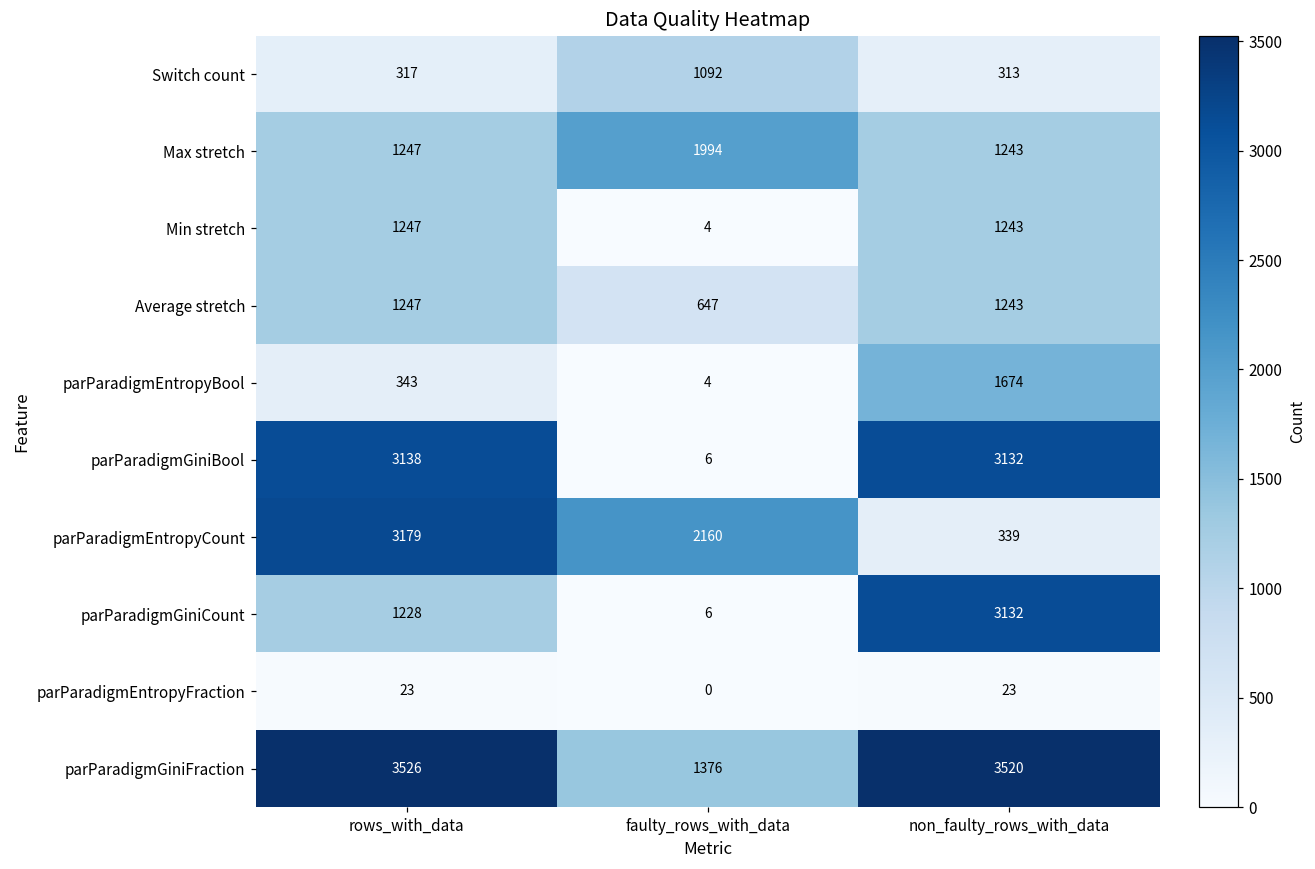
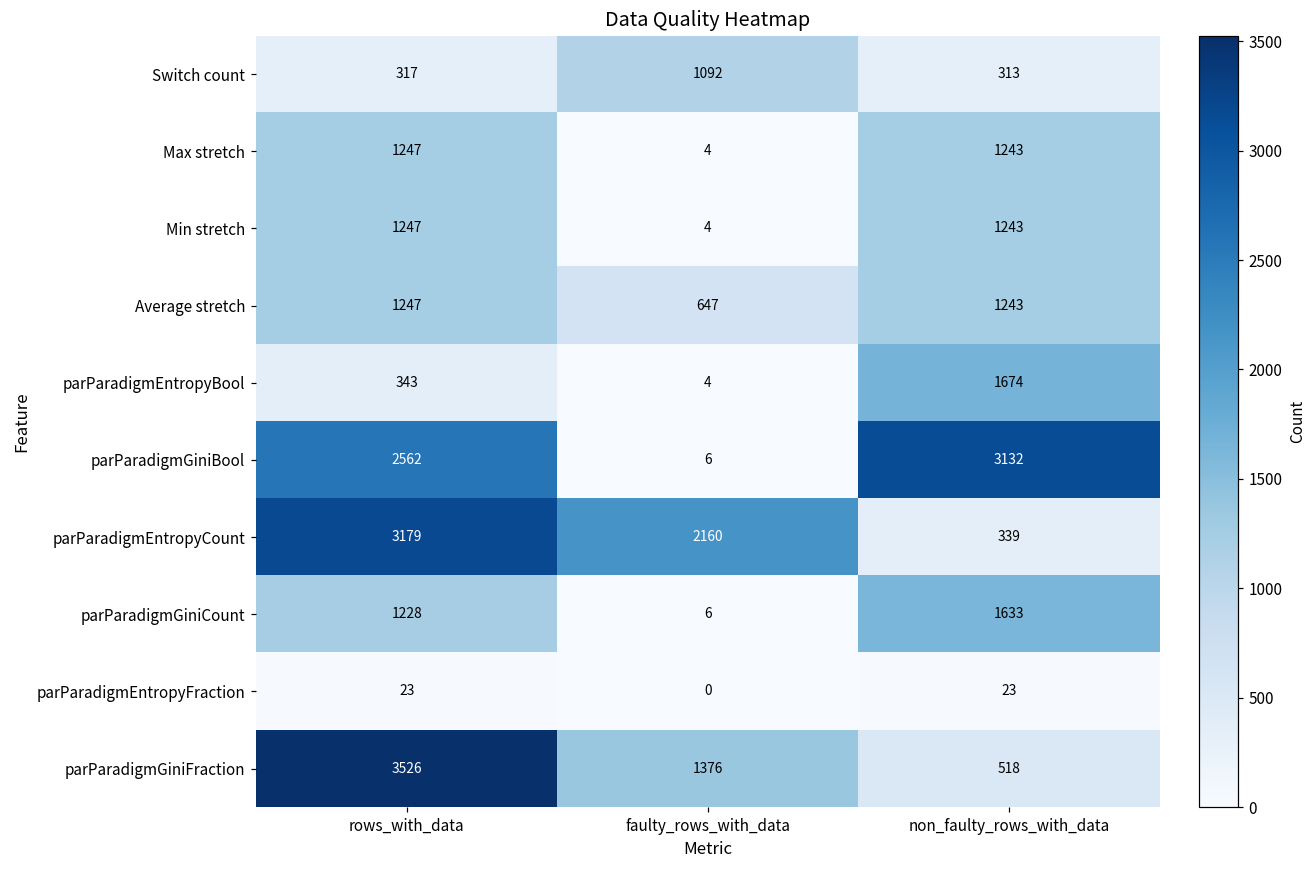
Max stretch, faulty_rows_with_data: 1994 -> 4
parParadigmGiniBool, rows_with_data: 3138 -> 2562
parParadigmGiniCount, non_faulty_rows_with_data: 3132 -> 1633
parParadigmGiniFraction, non_faulty_rows_with_data: 3520 -> 518
